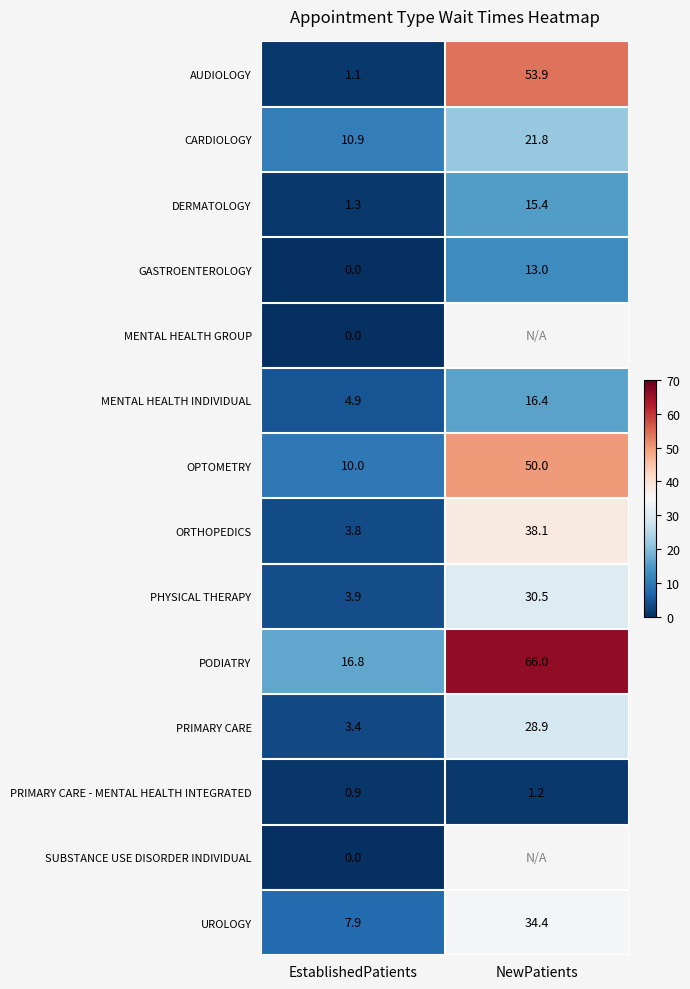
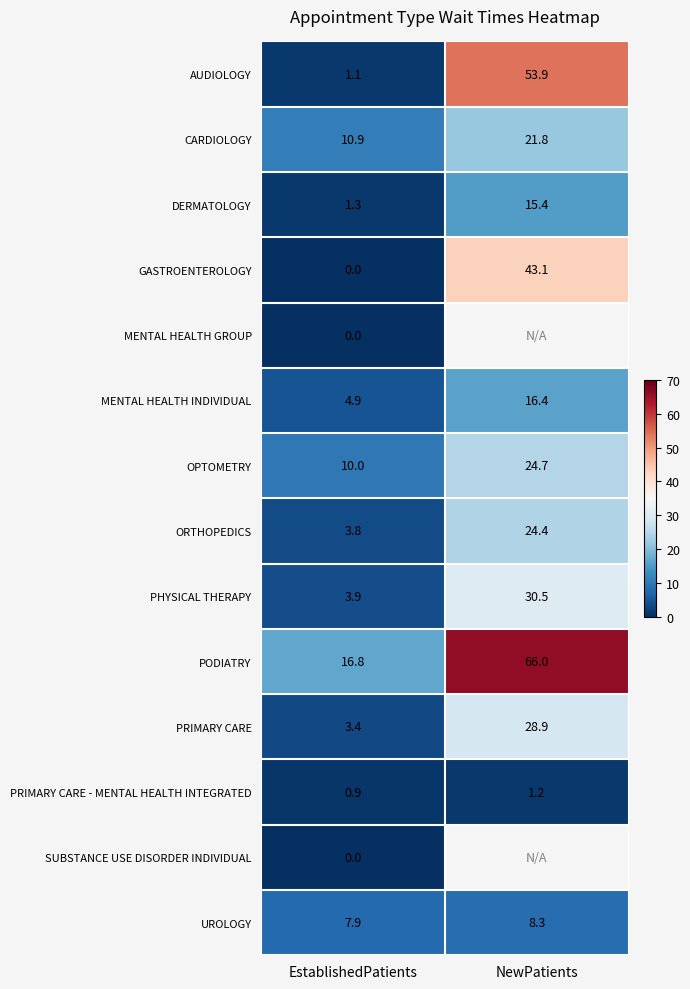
GASTROENTEROLOGY, NewPatients: 13.0 -> 43.1
OPTOMETRY, NewPatients: 50.0 -> 24.7
ORTHOPEDICS, NewPatients: 38.1 -> 24.4
UROLOGY, NewPatients: 34.4 -> 8.3
